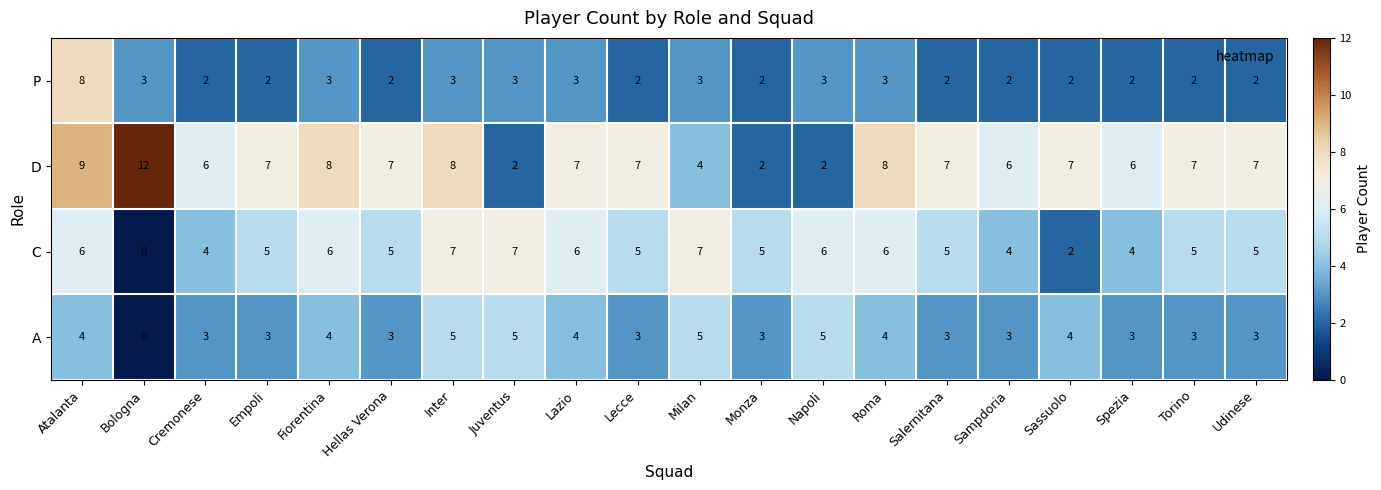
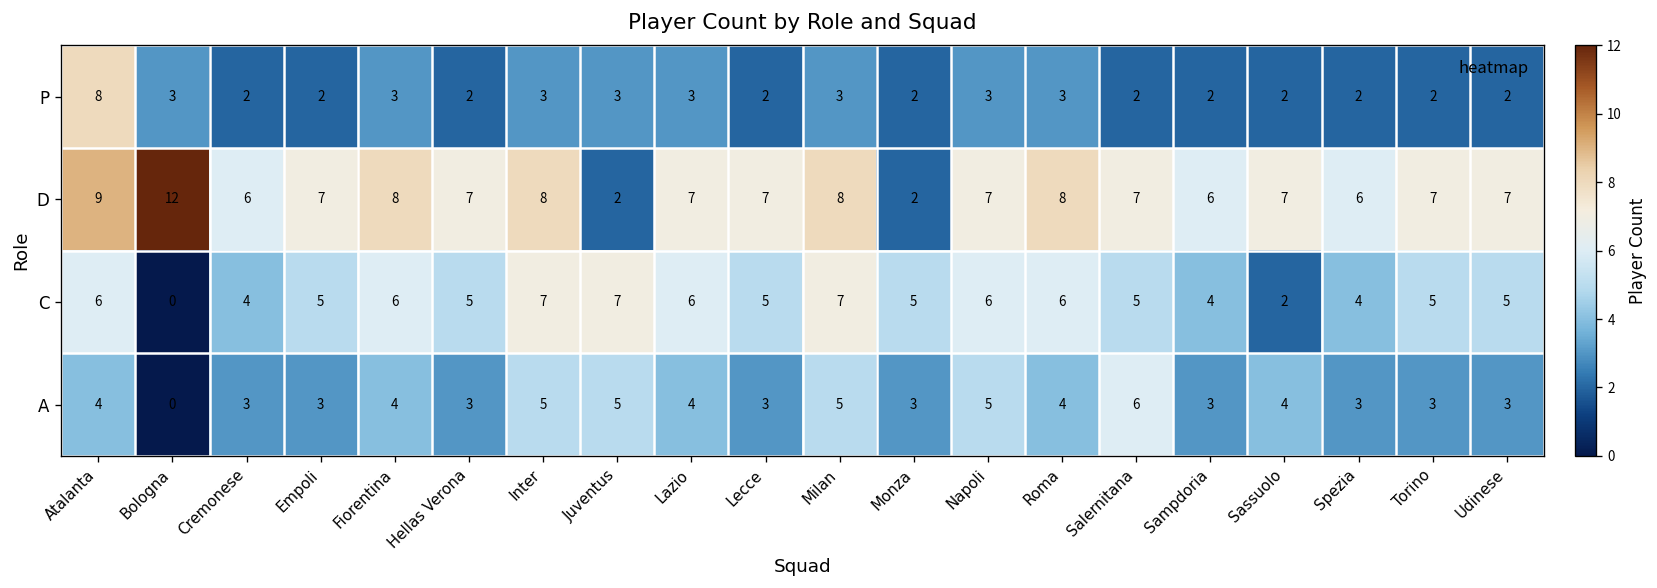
D, Milan: 4 -> 8
D, Napoli: 2 -> 7
A, Salernitana: 3 -> 6
